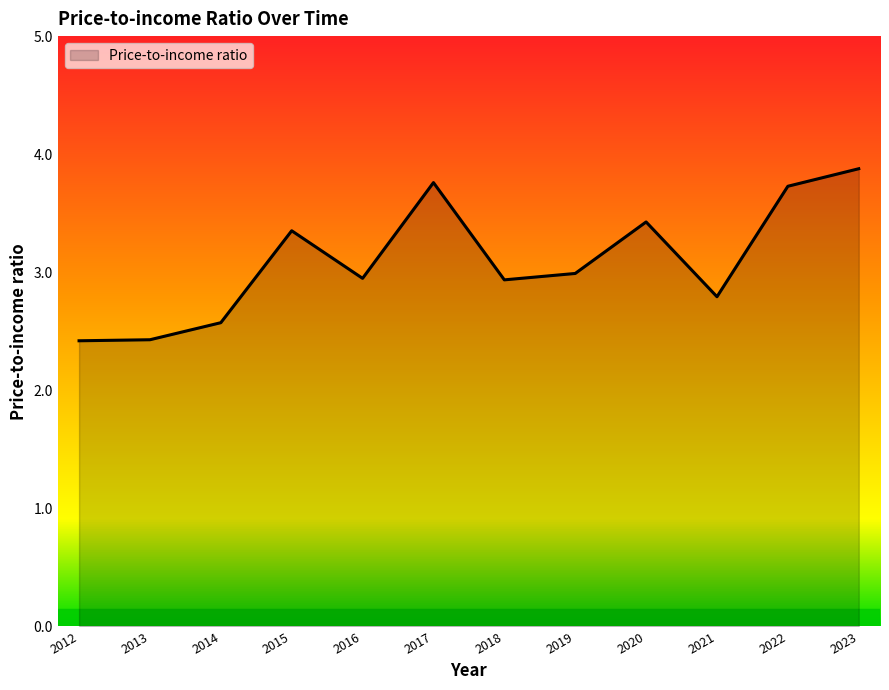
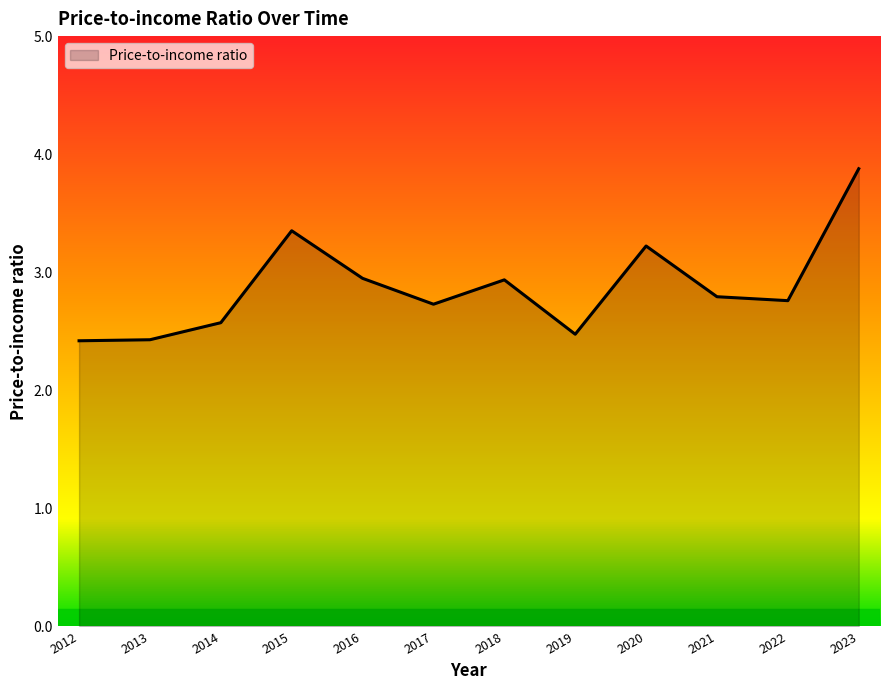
2017: 3.76 -> 2.73
2019: 2.99 -> 2.47
2020: 3.43 -> 3.22
2022: 3.73 -> 2.76
